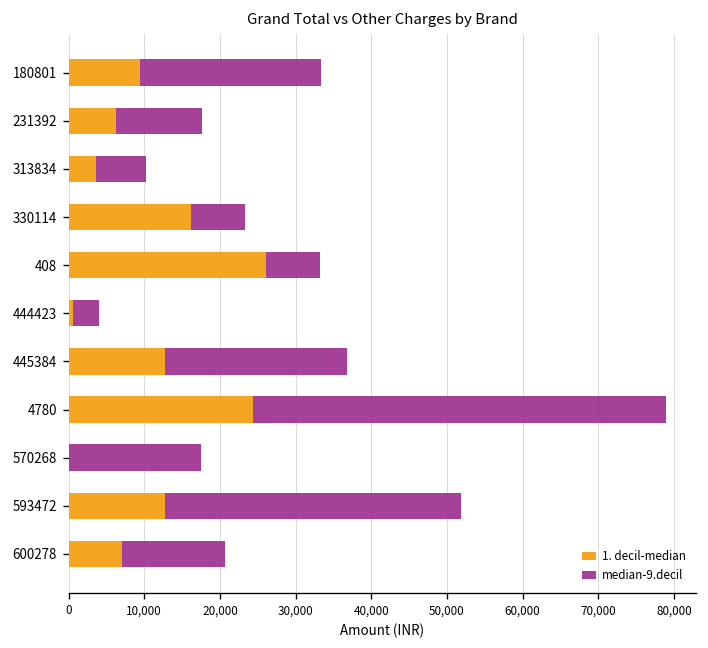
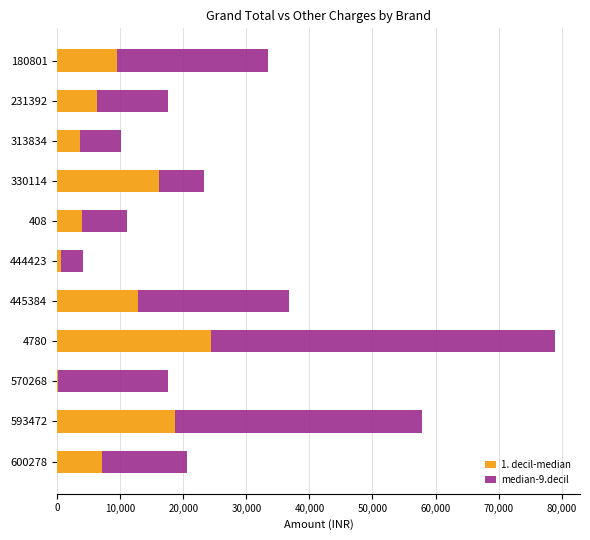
1. decil-median, 408: 26,000 -> 4,000
1. decil-median, 593472: 13,000 -> 19,000
